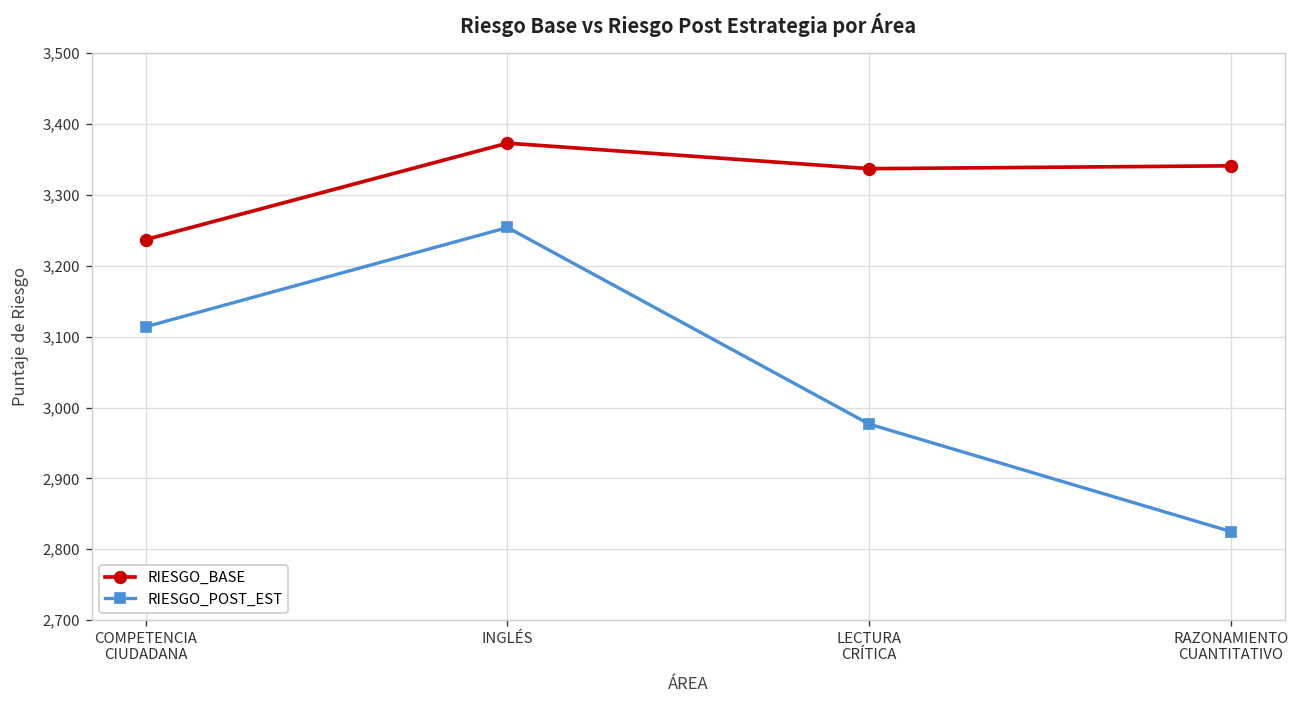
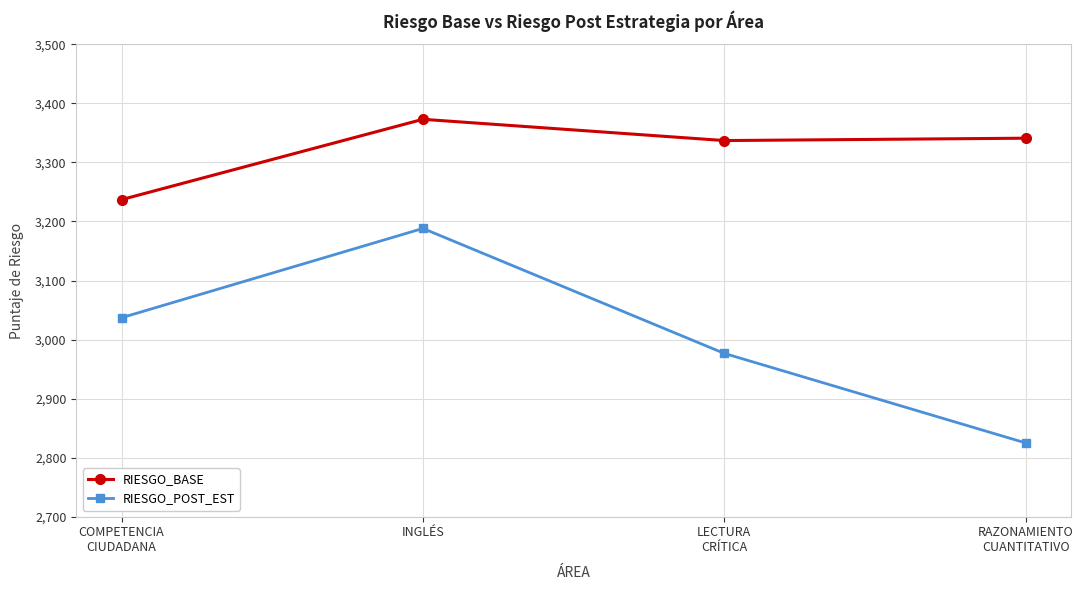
RIESGO_POST_EST, COMPETENCIA CIUDADANA: 3,110 -> 3,040
RIESGO_POST_EST, INGLÉS: 3,250 -> 3,190
